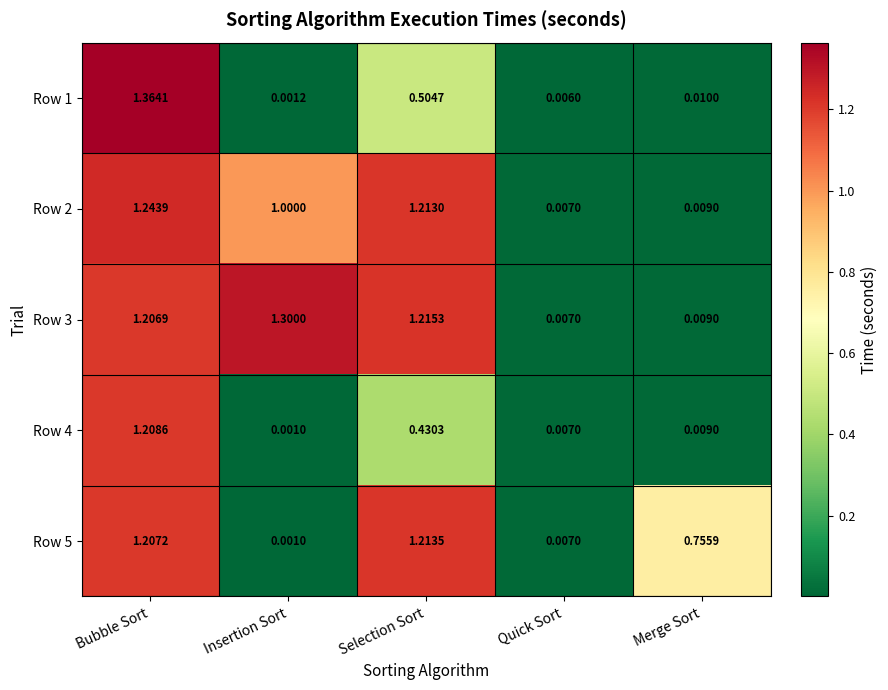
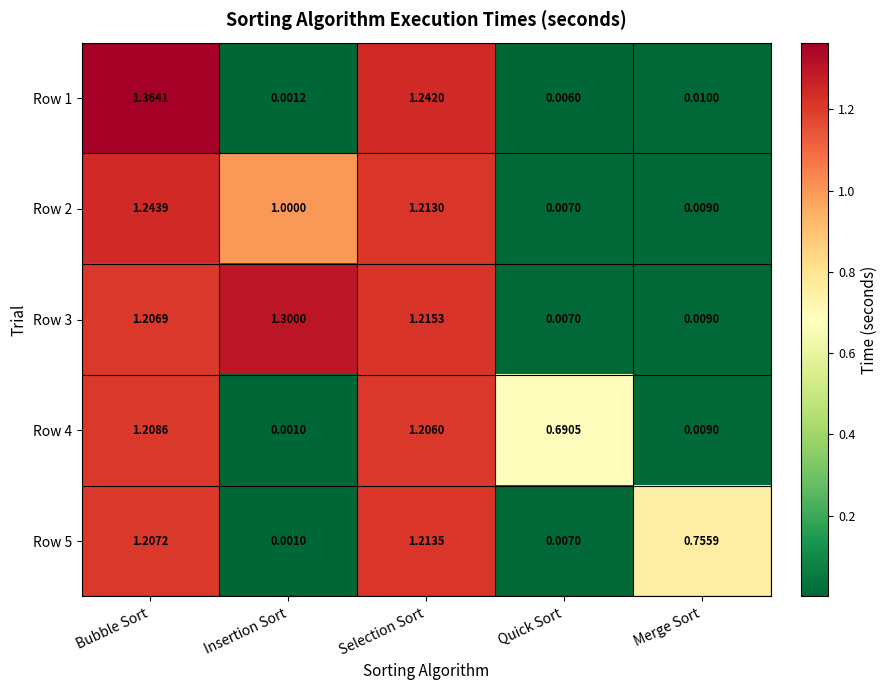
Row 1, Selection Sort: 0.5047 -> 1.2420
Row 4, Selection Sort: 0.4303 -> 1.2060
Row 4, Quick Sort: 0.0070 -> 0.6905
